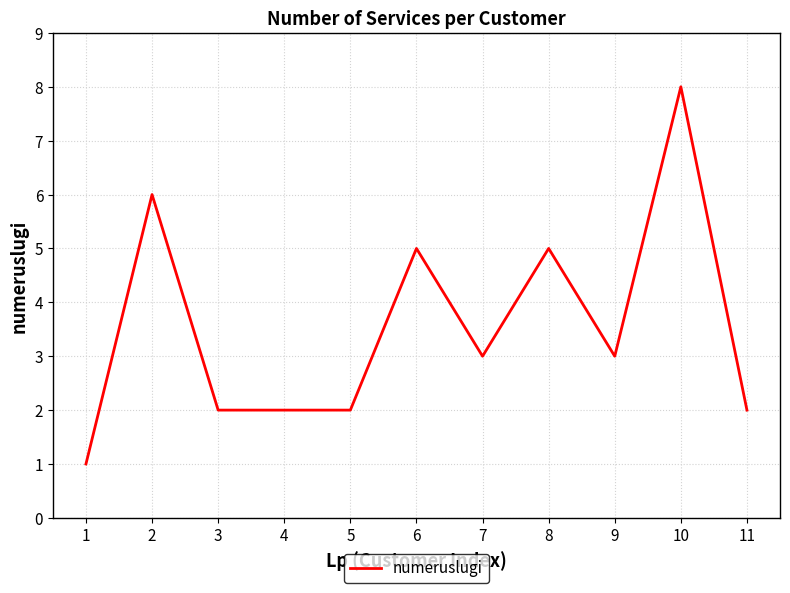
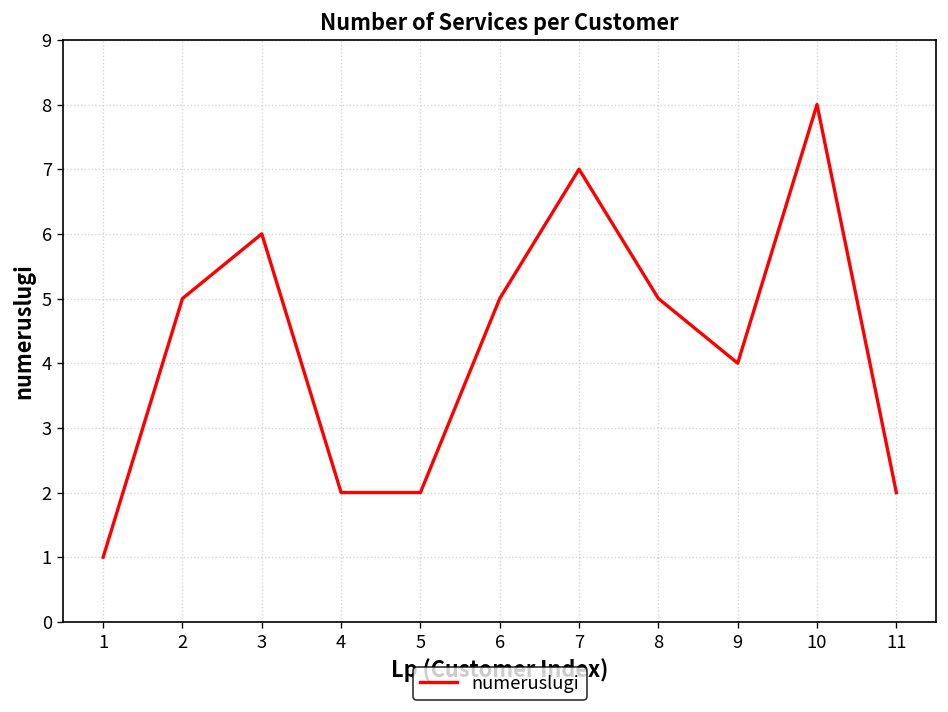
2: 6 -> 5
3: 2 -> 6
7: 3 -> 7
9: 3 -> 4
